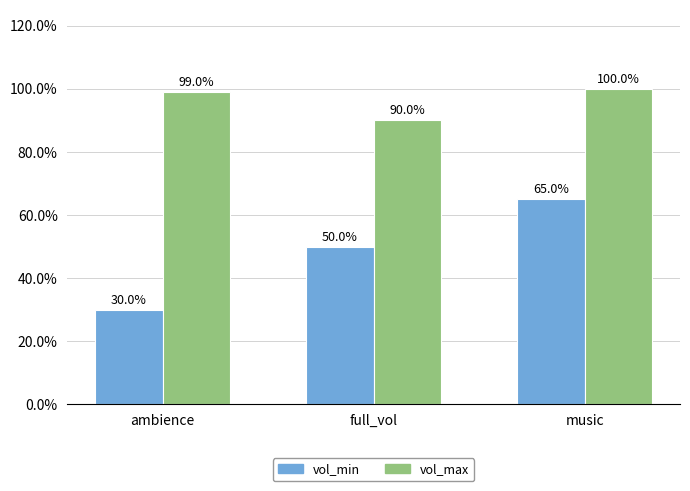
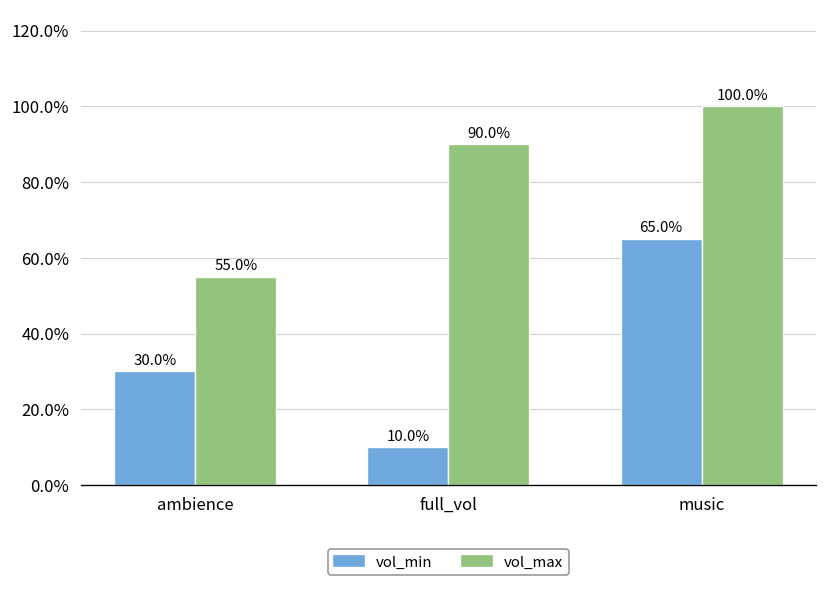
vol_max, ambience: 99.0% -> 55.0%
vol_min, full_vol: 50.0% -> 10.0%
